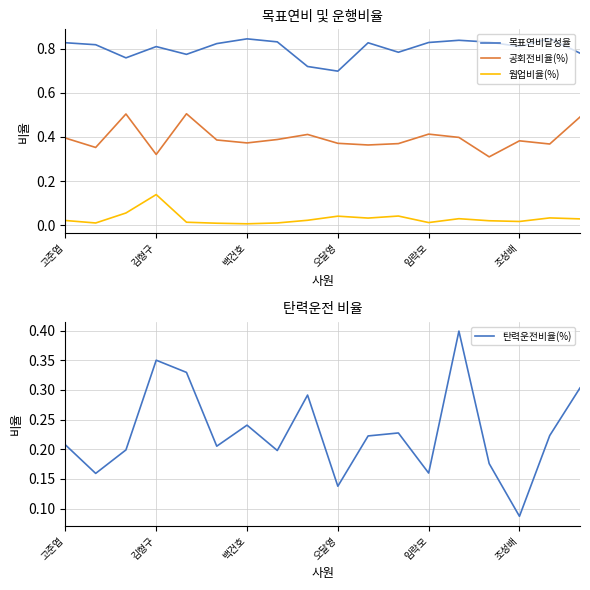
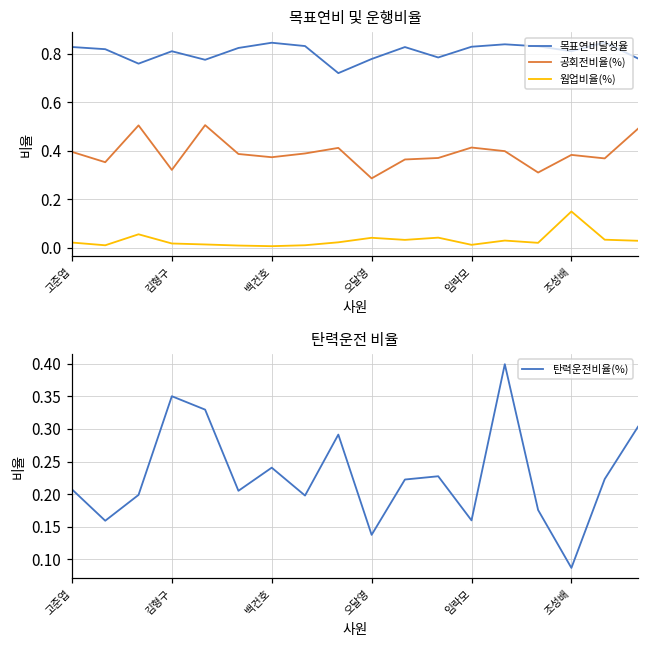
목표연비 및 운행비율, 웜업비율(%), 김형구: 0.14 -> 0.02
목표연비 및 운행비율, 목표연비달성율, 오달영: 0.70 -> 0.78
목표연비 및 운행비율, 공회전비율(%), 오달영: 0.37 -> 0.29
목표연비 및 운행비율, 웜업비율(%), 조성배: 0.02 -> 0.15
